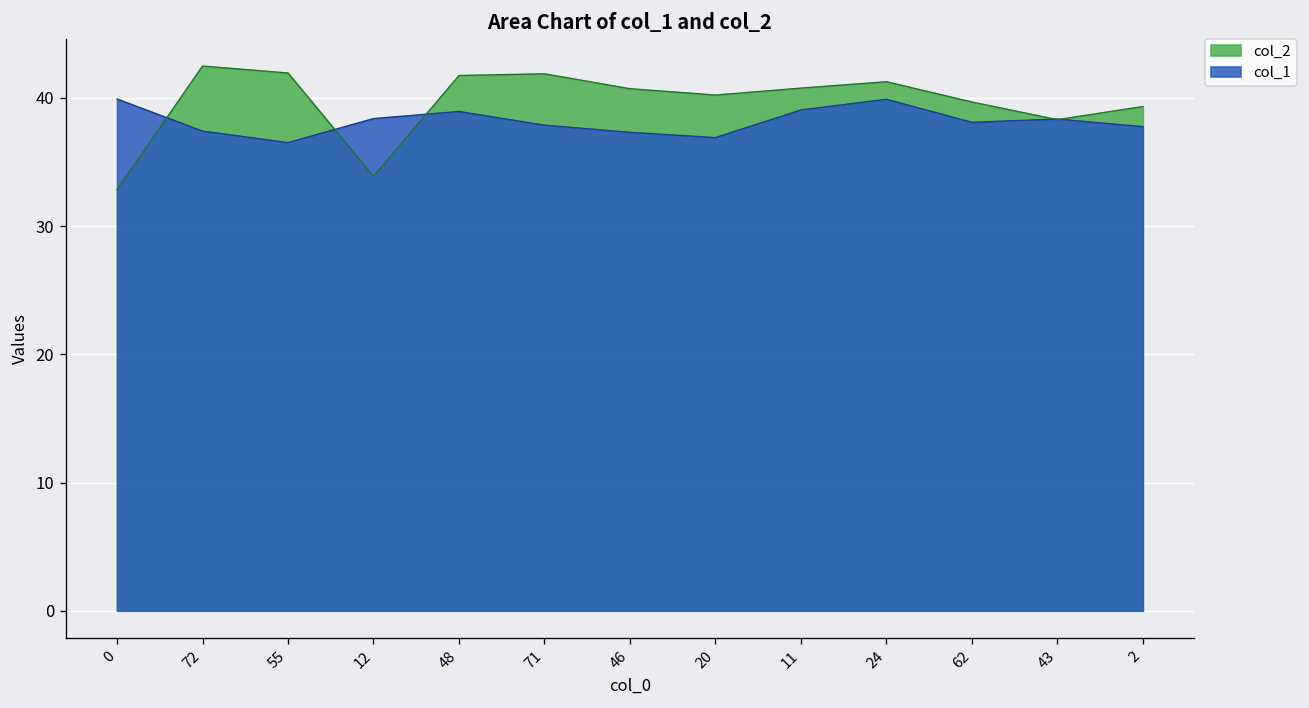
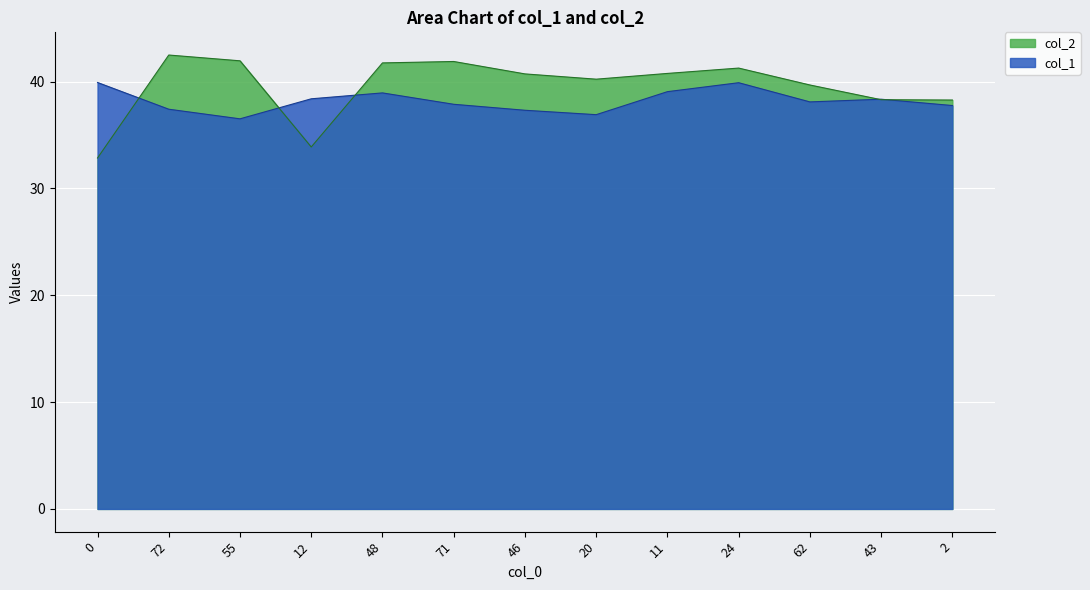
col_2, 2: 39.3 -> 38.3
